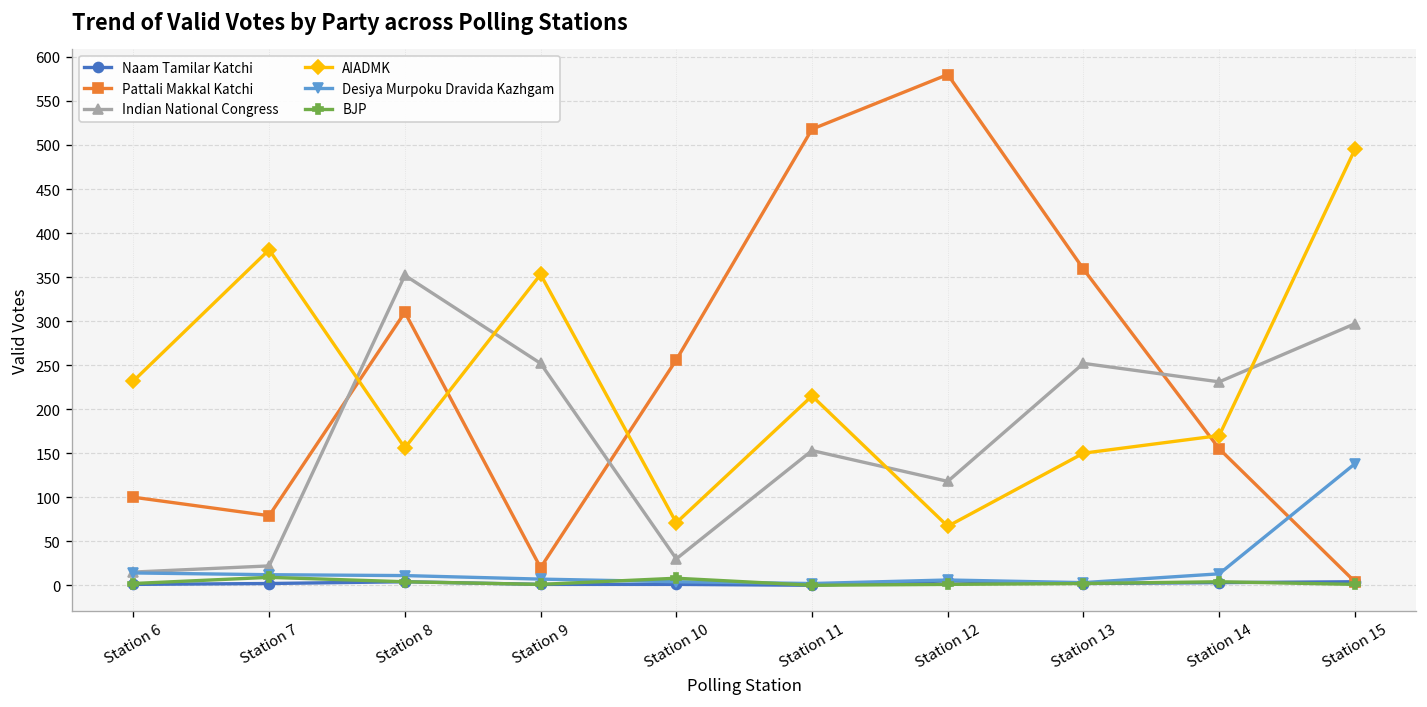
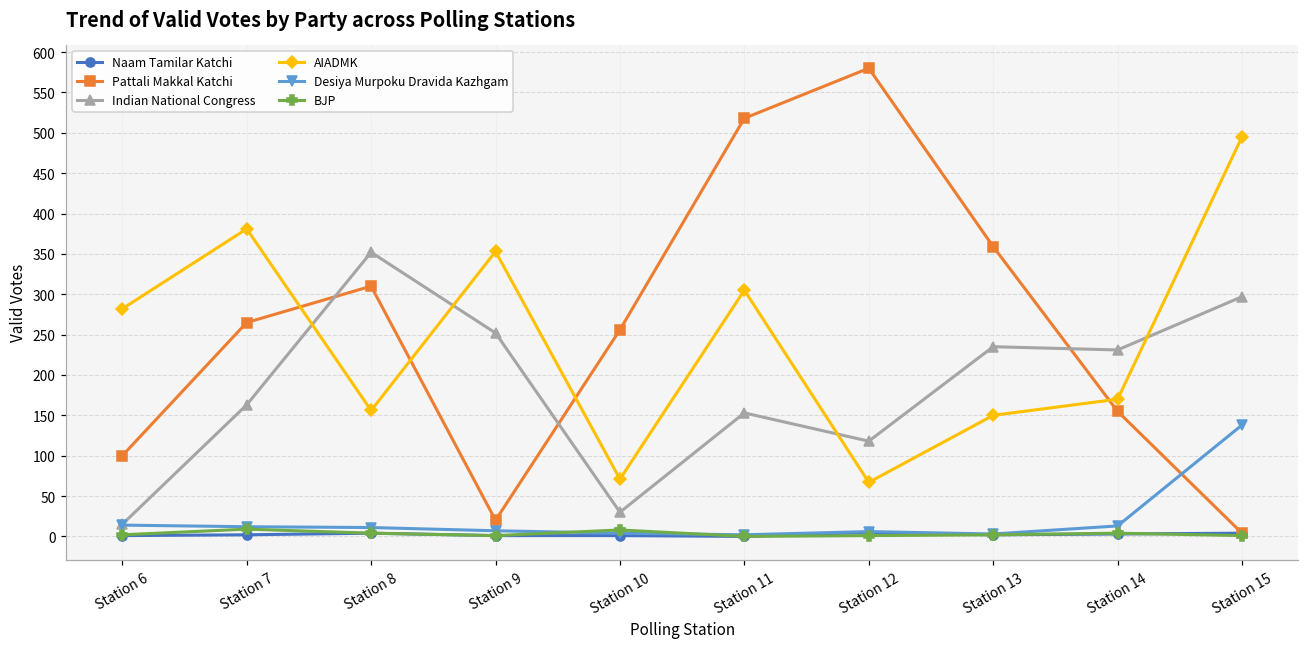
AIADMK, Station 6: 230 -> 280
Pattali Makkal Katchi, Station 7: 80 -> 270
Indian National Congress, Station 7: 20 -> 160
AIADMK, Station 11: 220 -> 310
Indian National Congress, Station 13: 250 -> 240
